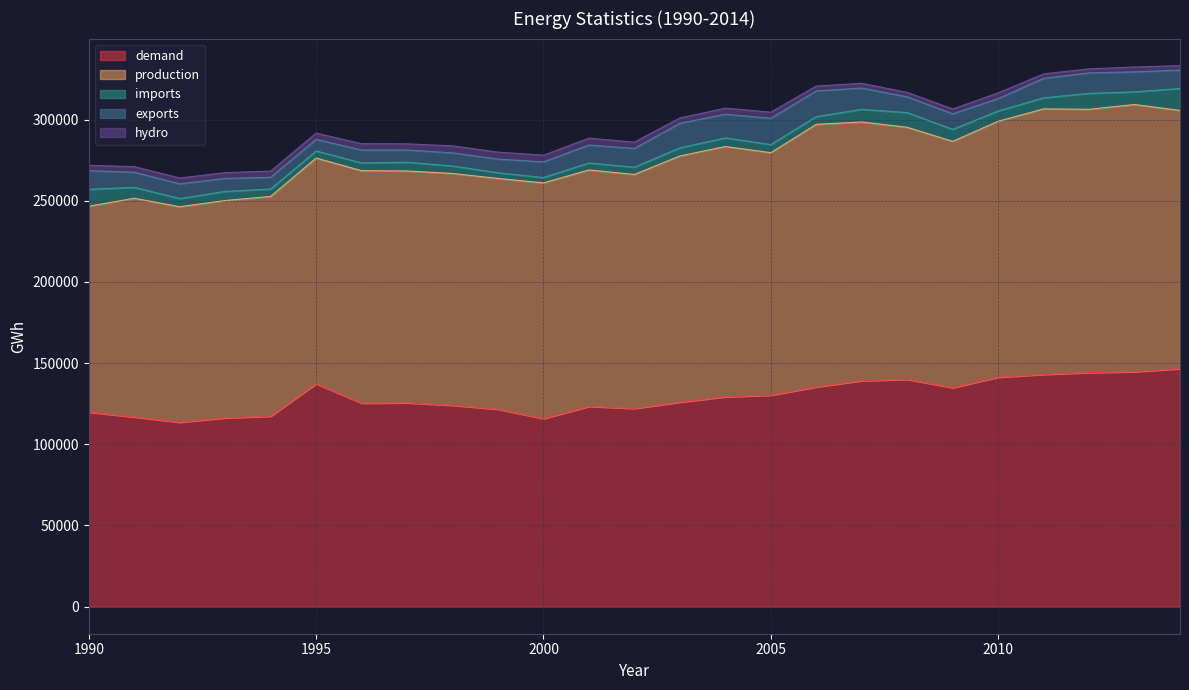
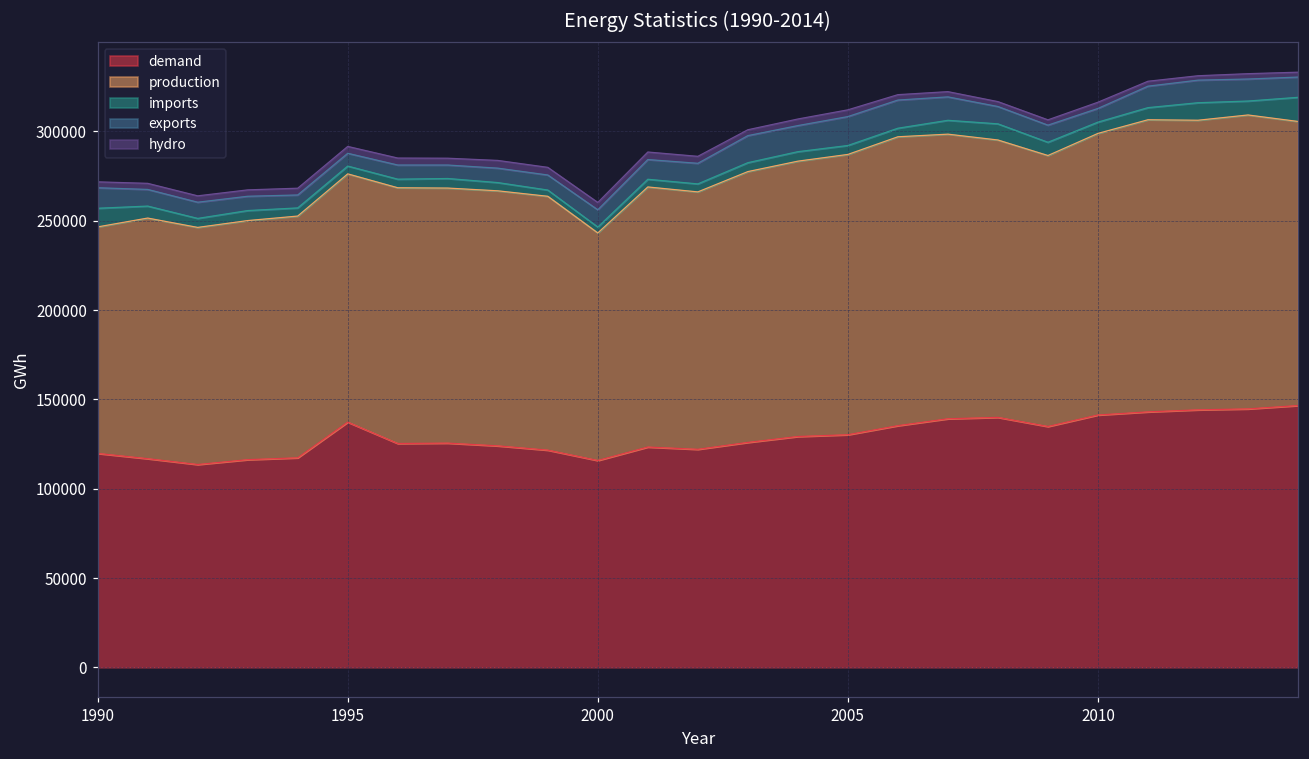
production, 2000: 145000 -> 127000
production, 2005: 149000 -> 157000
